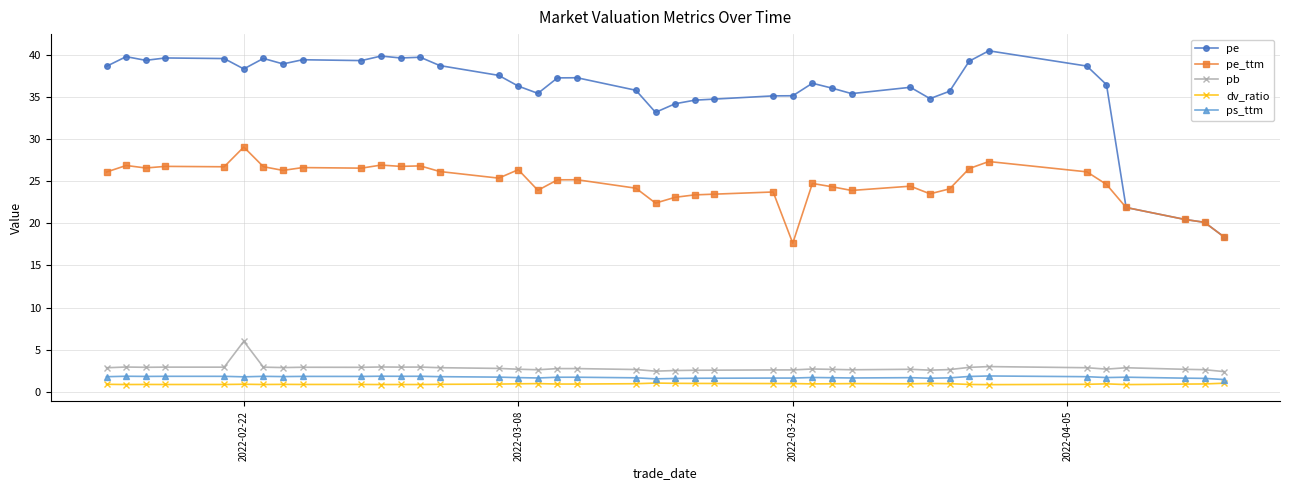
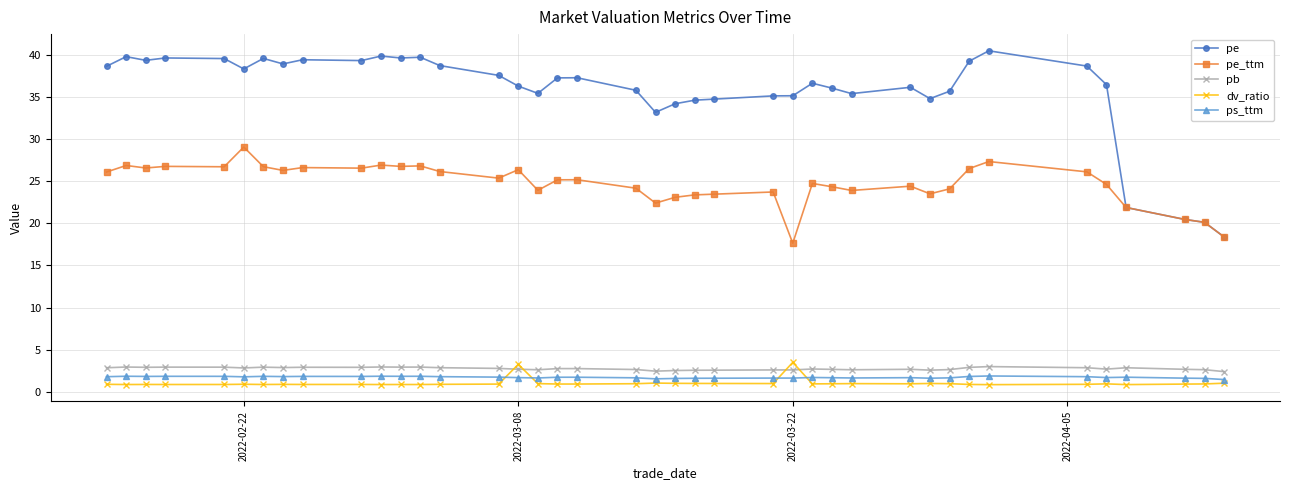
pb, 2022-02-22: 6 -> 3
dv_ratio, 2022-03-08: 1 -> 3
dv_ratio, 2022-03-22: 1 -> 3
